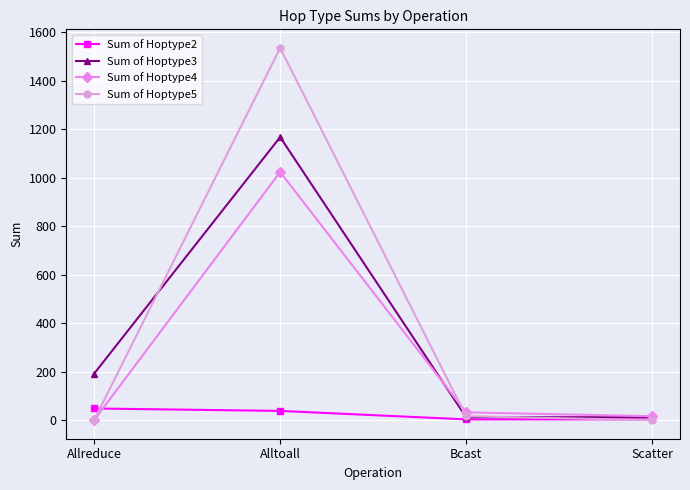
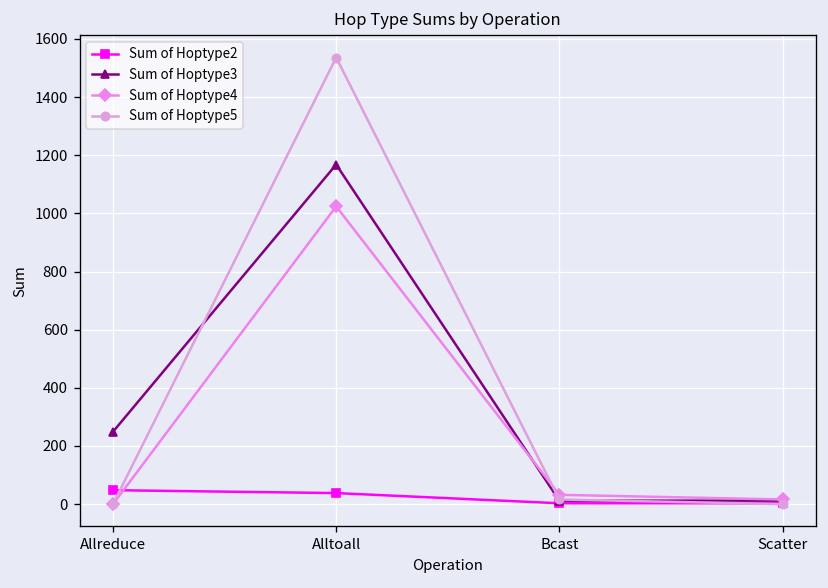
Sum of Hoptype3, Allreduce: 190 -> 250
